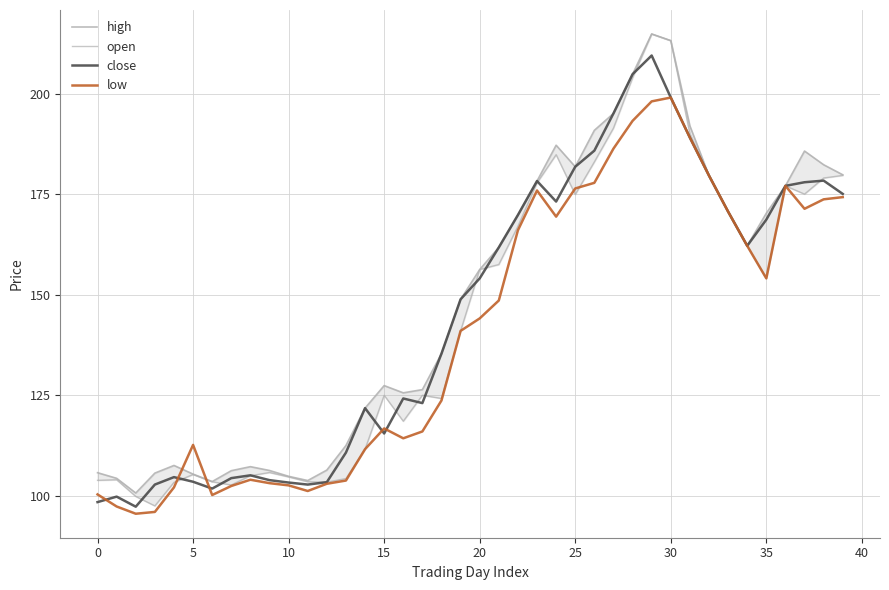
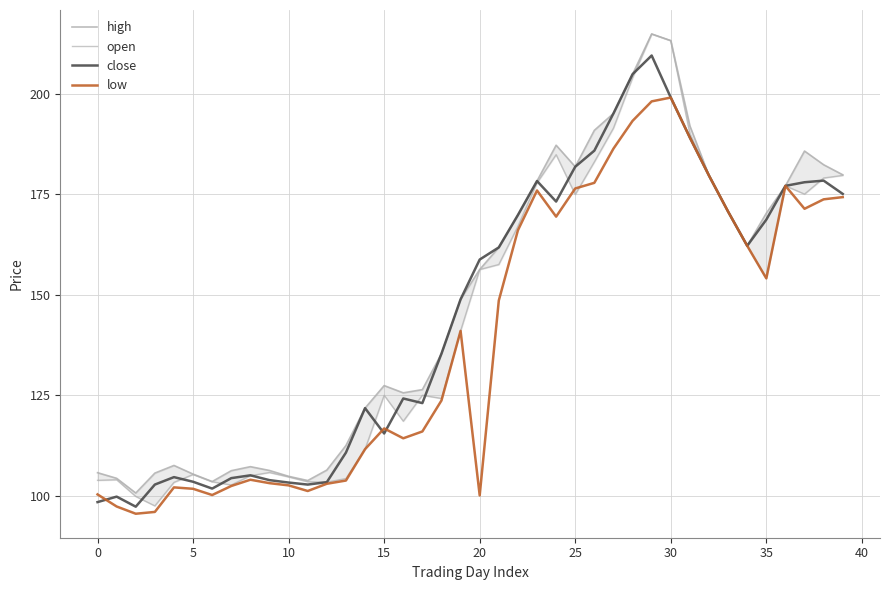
low, 5: 113 -> 102
close, 20: 154 -> 159
low, 20: 144 -> 100
